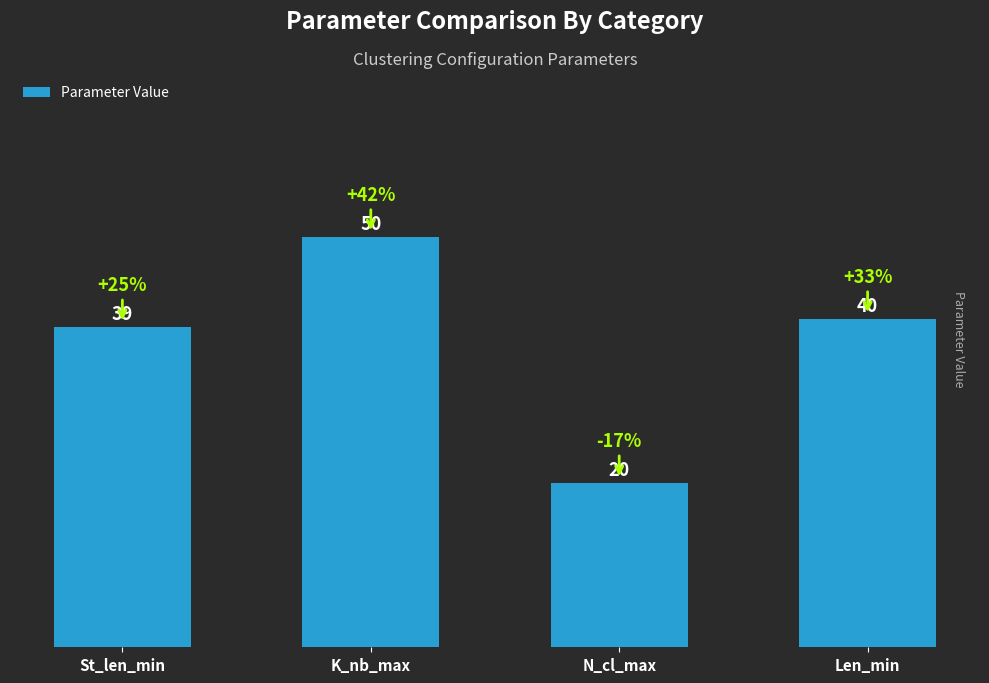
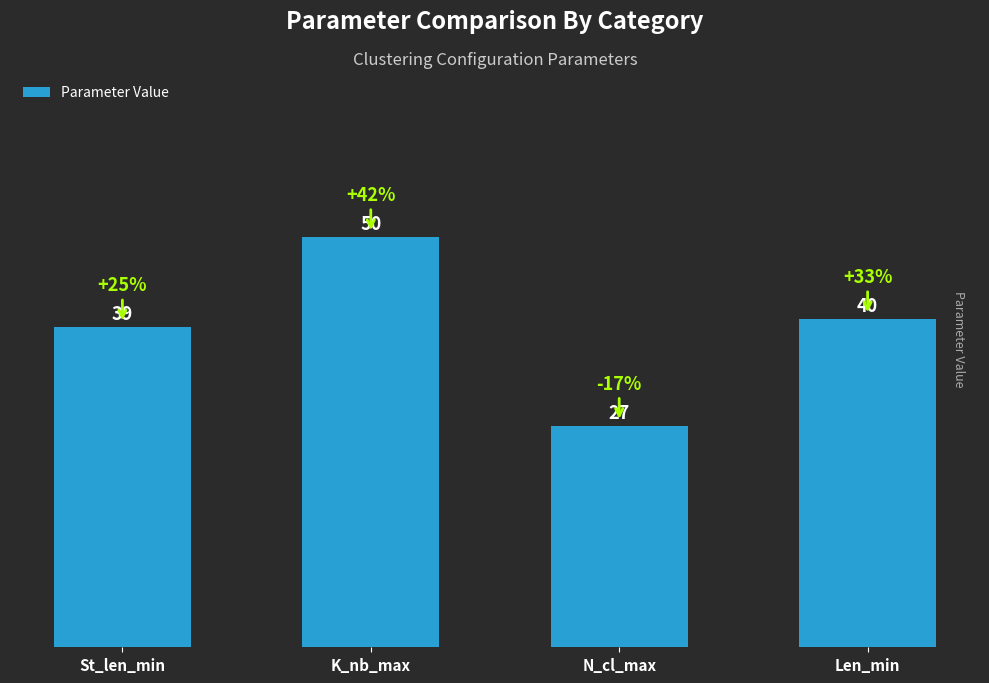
N_cl_max: 20 -> 27
